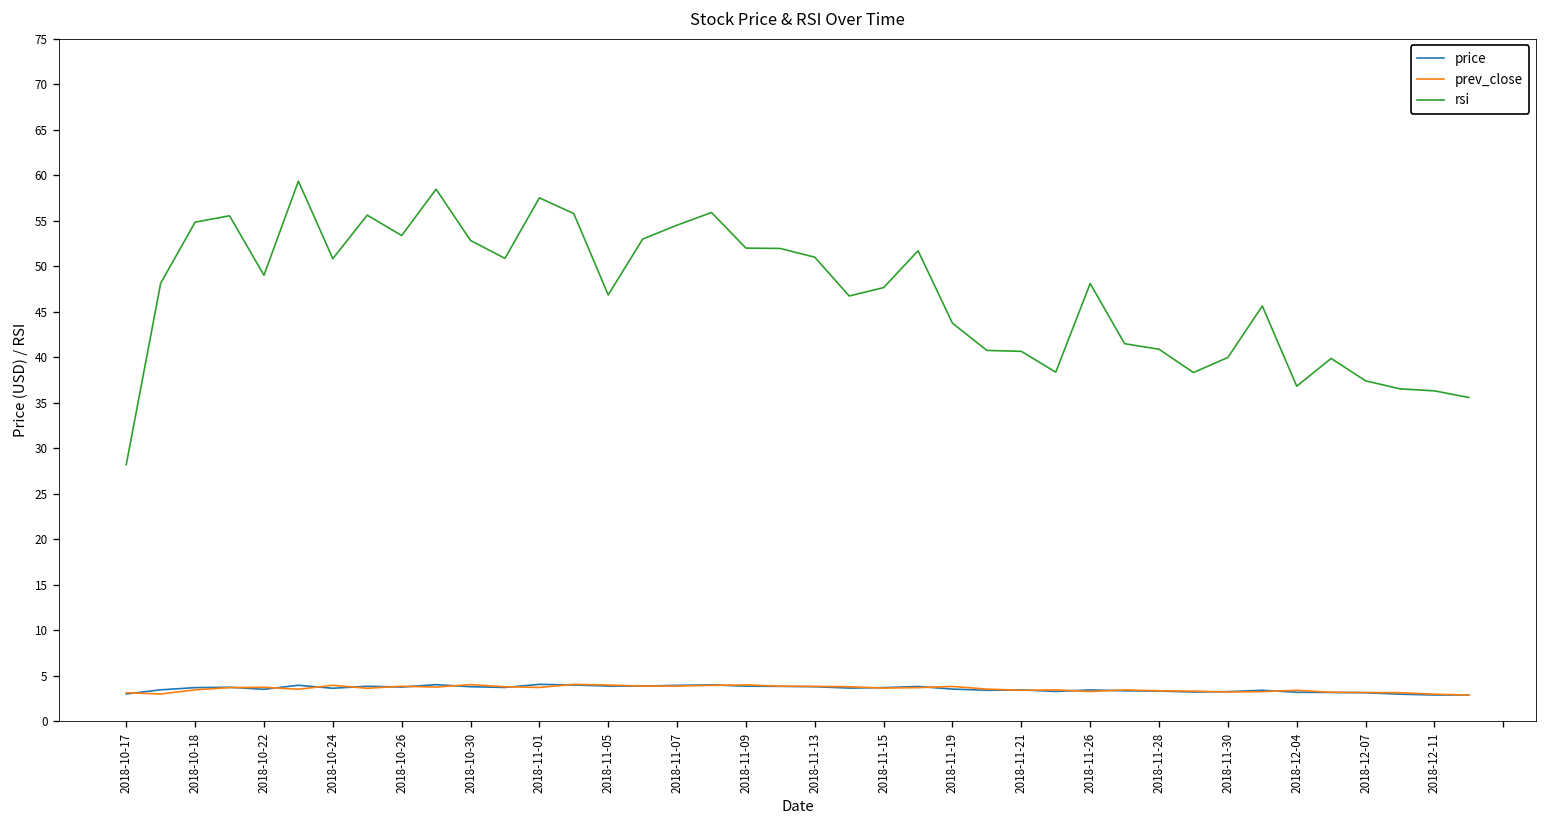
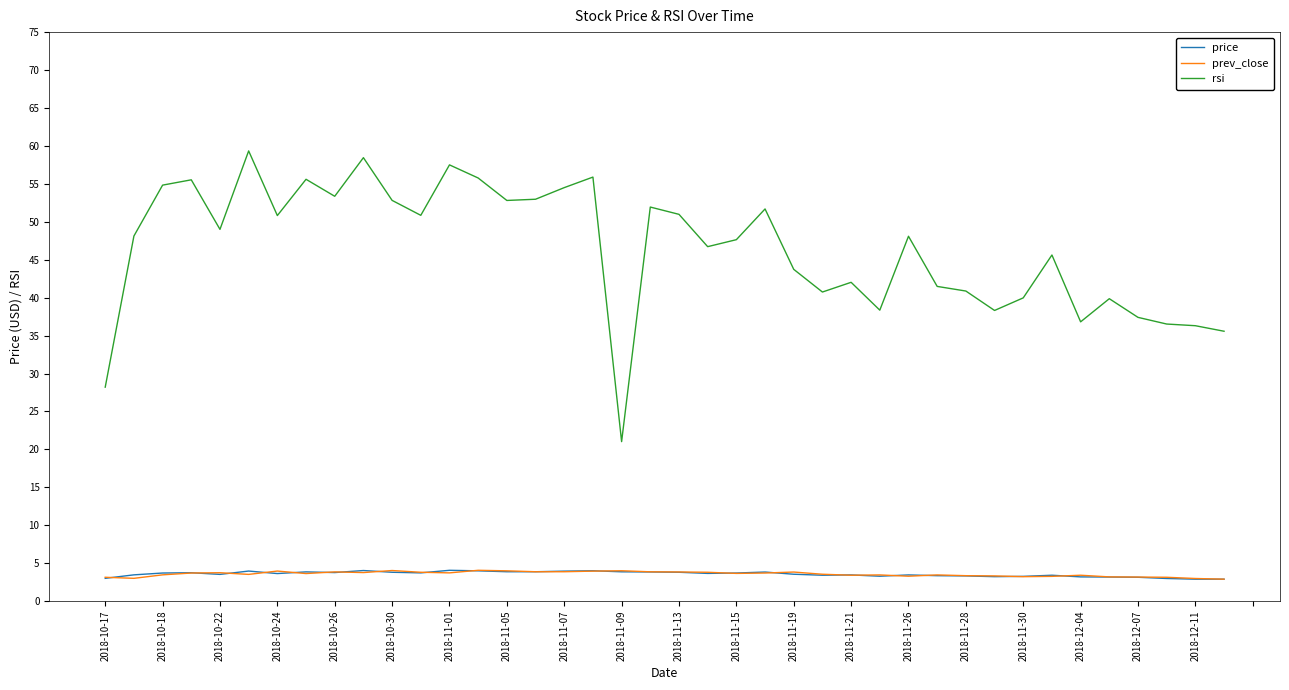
rsi, 2018-11-05: 47 -> 53
rsi, 2018-11-09: 52 -> 21
rsi, 2018-11-21: 41 -> 42
